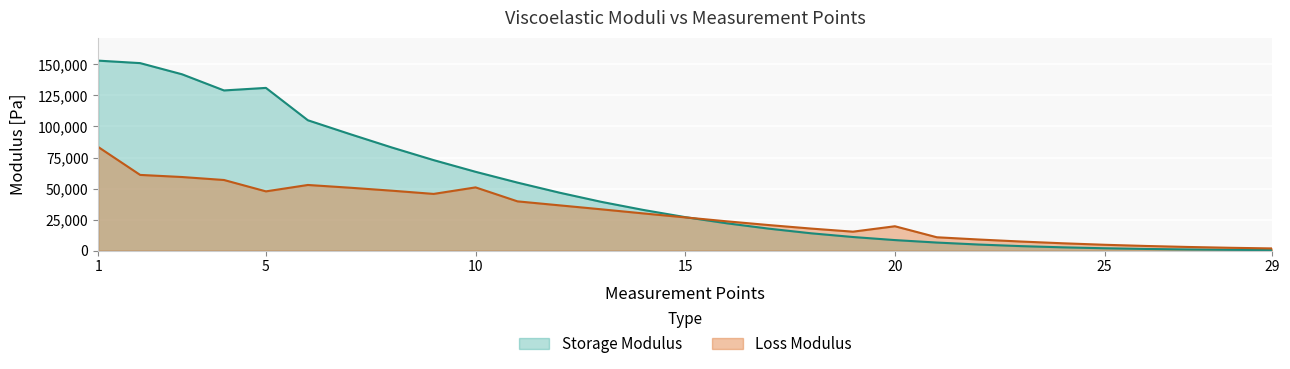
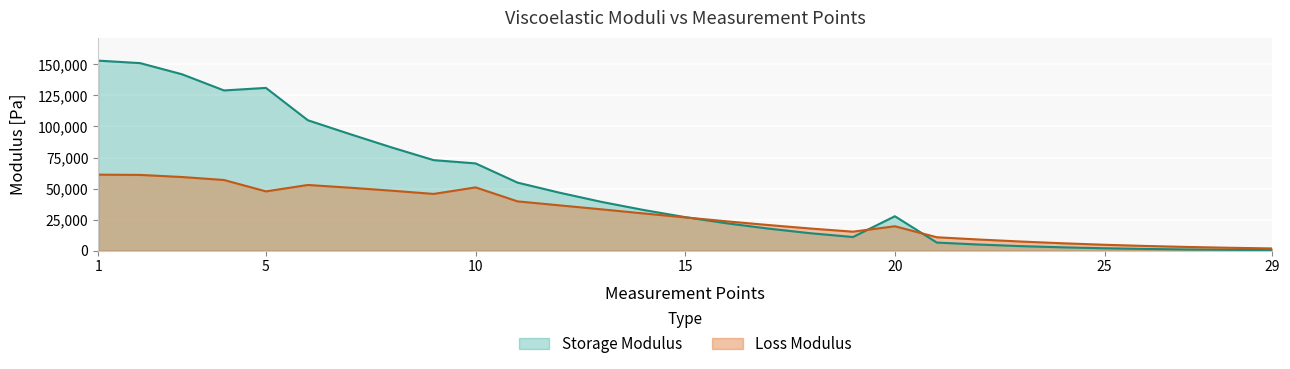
Loss Modulus, 1: 83,000 -> 61,000
Storage Modulus, 10: 64,000 -> 70,000
Storage Modulus, 20: 9,000 -> 28,000
